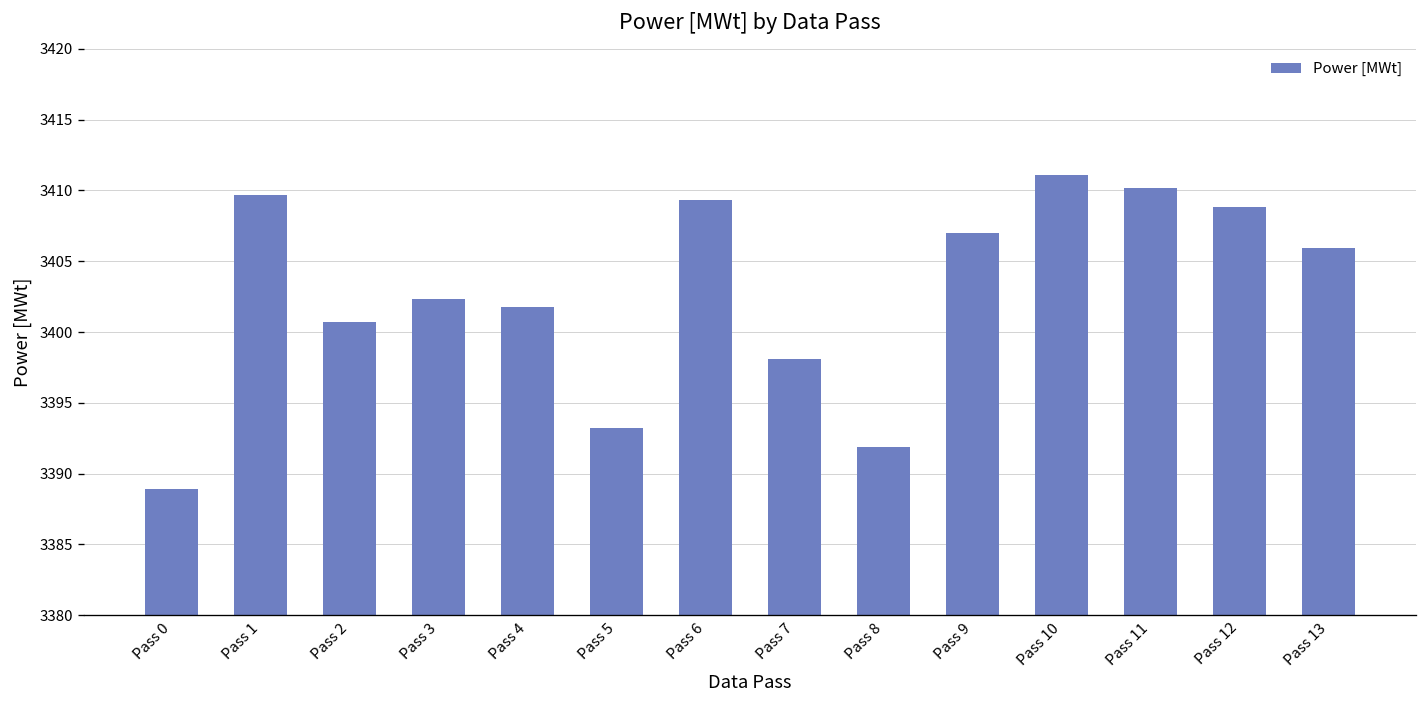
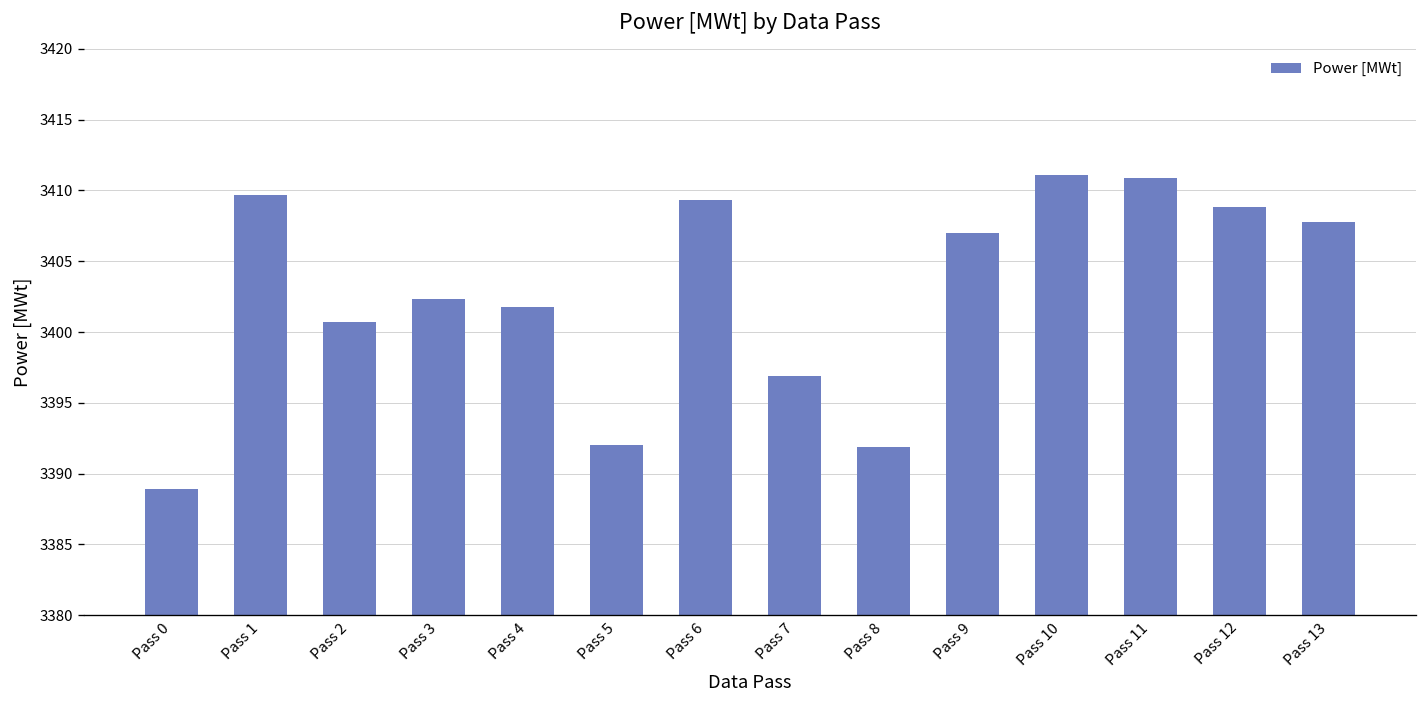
Pass 5: 3393.2 -> 3392.0
Pass 7: 3398.1 -> 3396.9
Pass 11: 3410.2 -> 3410.9
Pass 13: 3405.9 -> 3407.8
